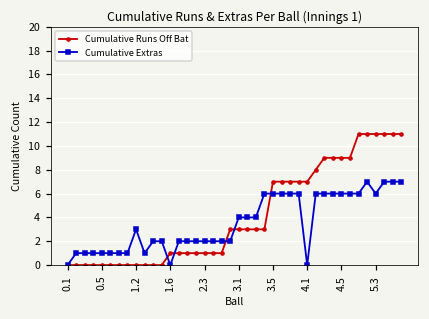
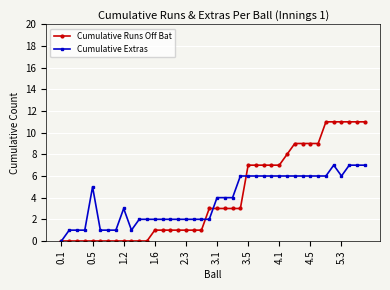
Cumulative Extras, 0.5: 1 -> 5
Cumulative Extras, 1.6: 0 -> 2
Cumulative Extras, 4.1: 0 -> 6
